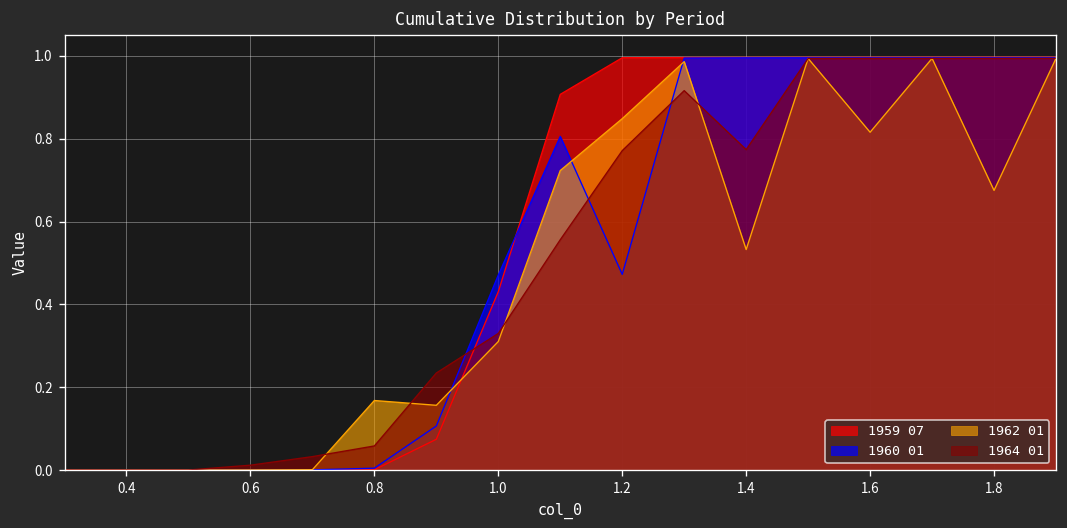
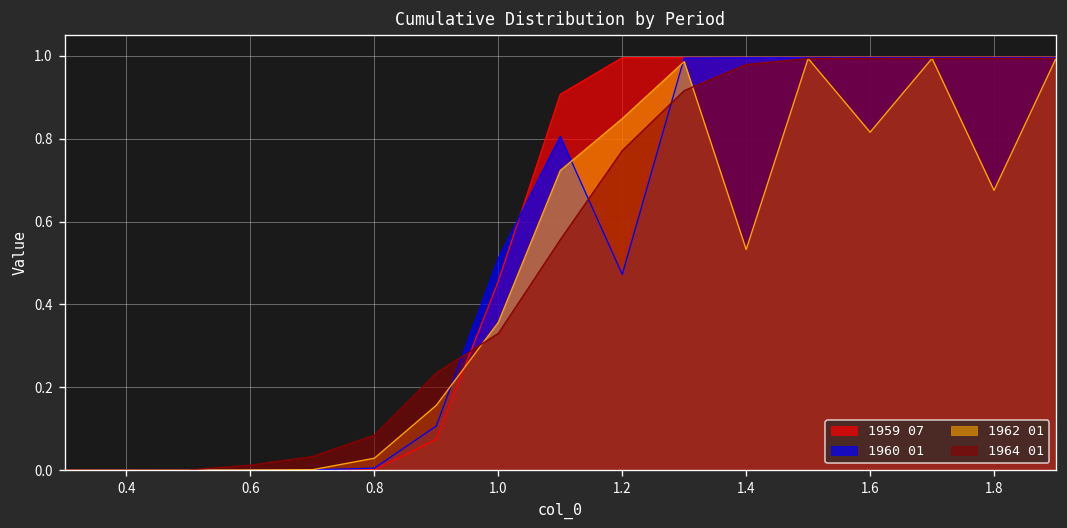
1962 01, 0.8: 0.17 -> 0.03
1964 01, 0.8: 0.06 -> 0.08
1959 07, 1.0: 0.43 -> 0.46
1960 01, 1.0: 0.47 -> 0.51
1962 01, 1.0: 0.31 -> 0.36
1964 01, 1.4: 0.77 -> 0.98
